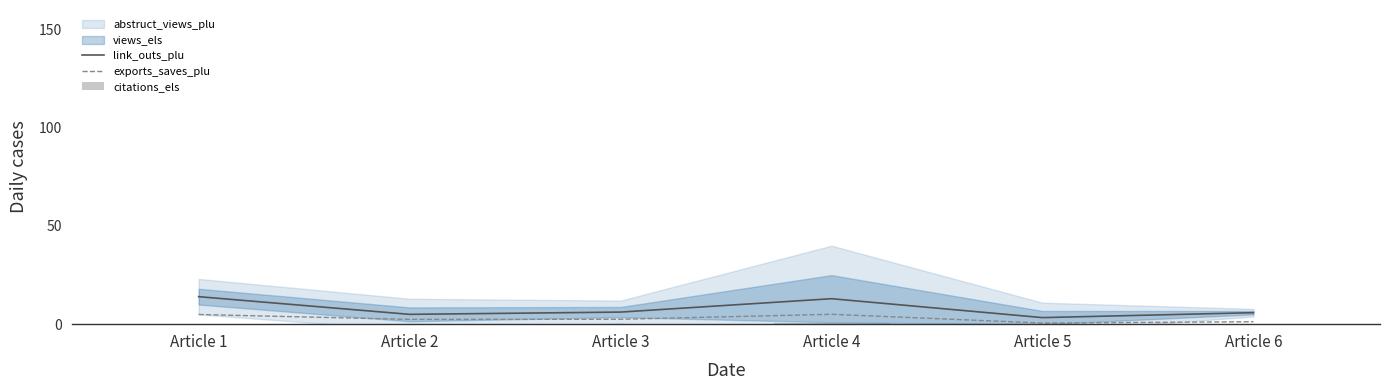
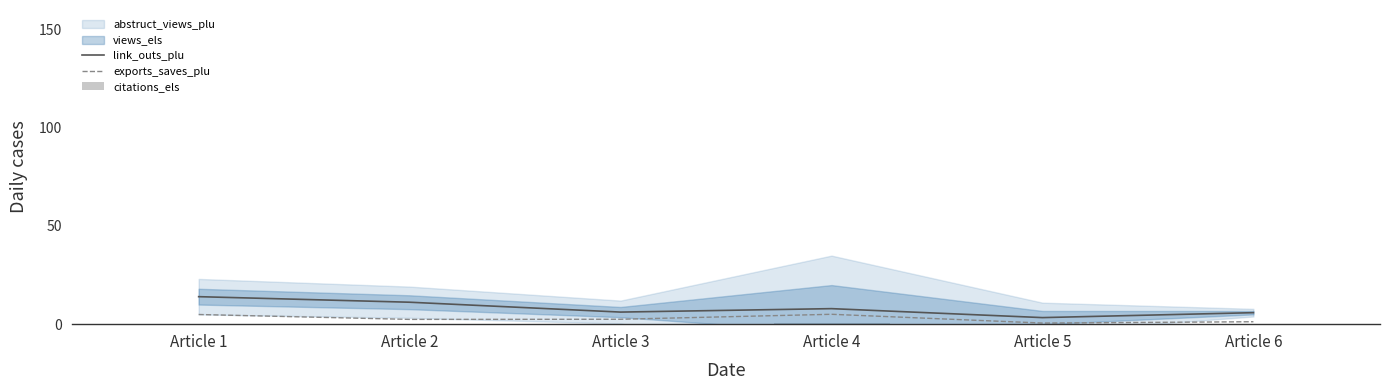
link_outs_plu, Article 2: 5 -> 11
link_outs_plu, Article 4: 13 -> 8
